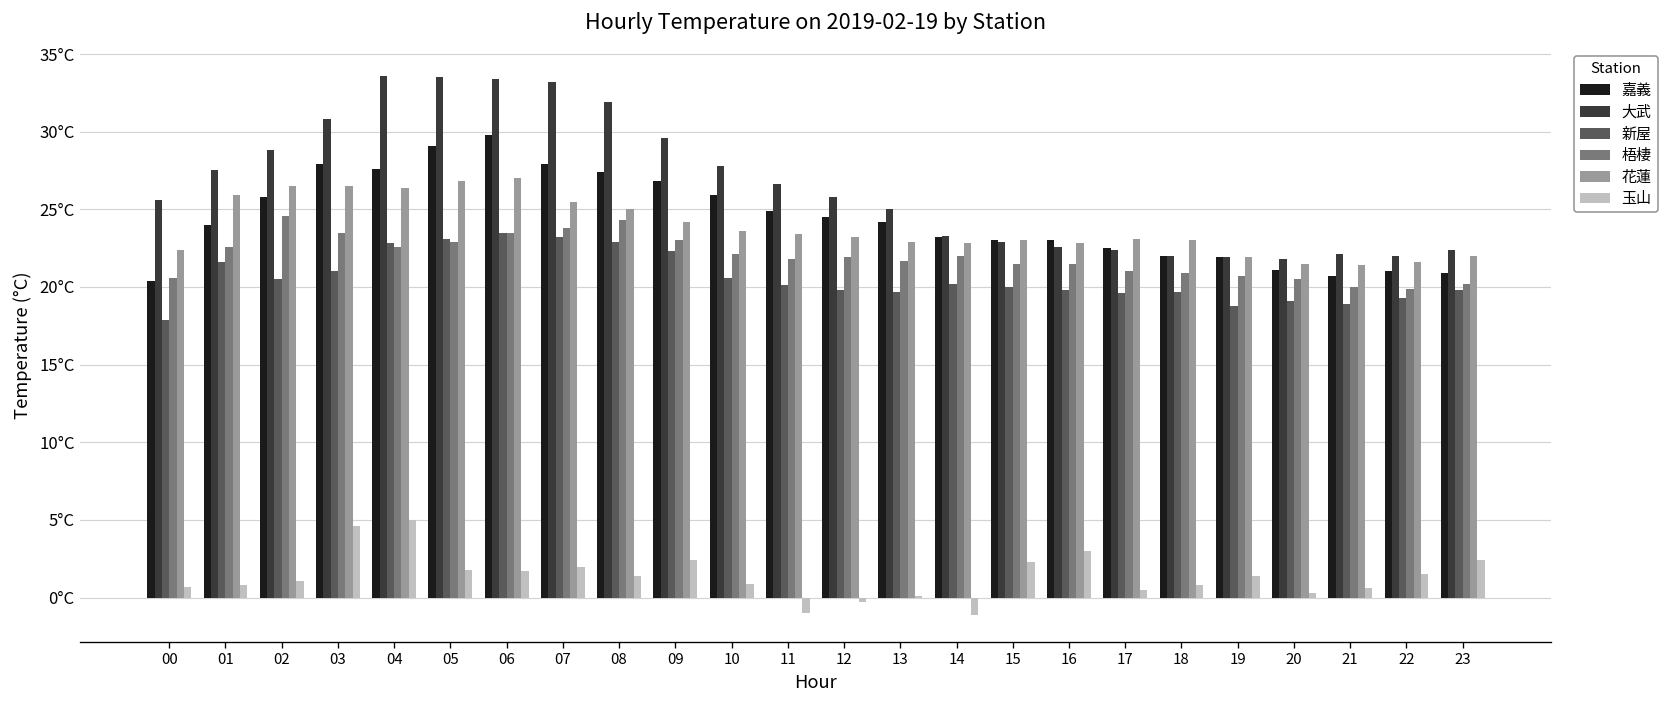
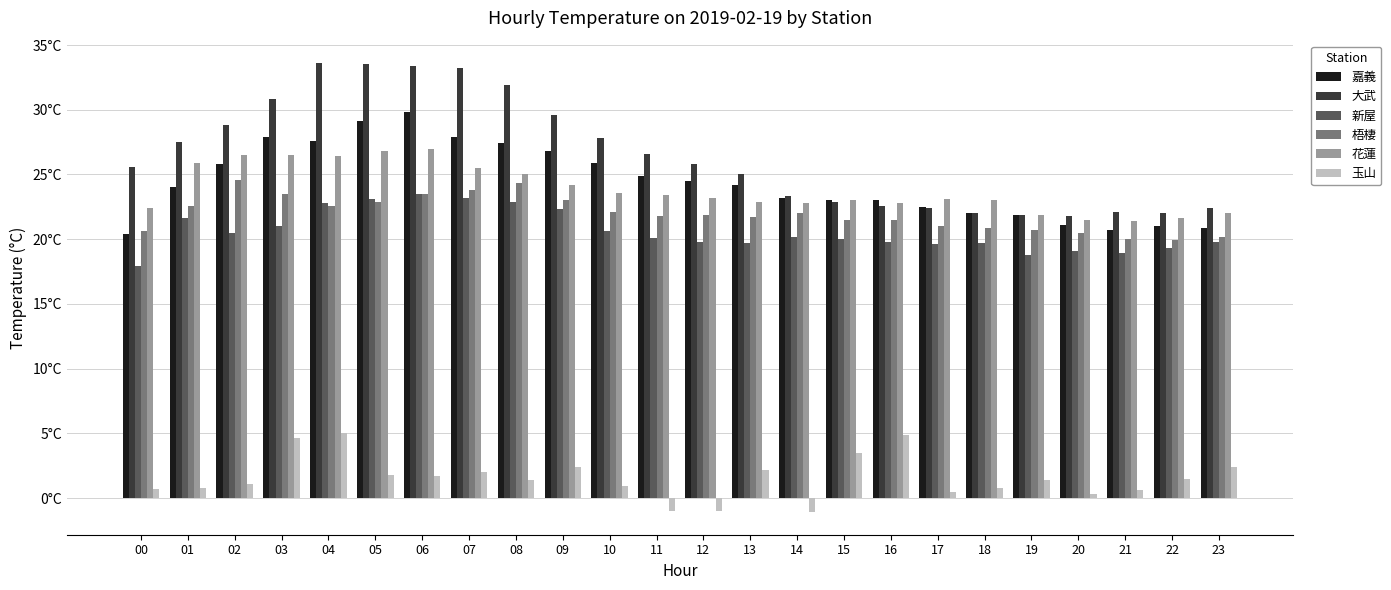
玉山, 12: -0.3°C -> -1.0°C
玉山, 13: 0.1°C -> 2.2°C
玉山, 15: 2.3°C -> 3.5°C
玉山, 16: 3.0°C -> 4.9°C
